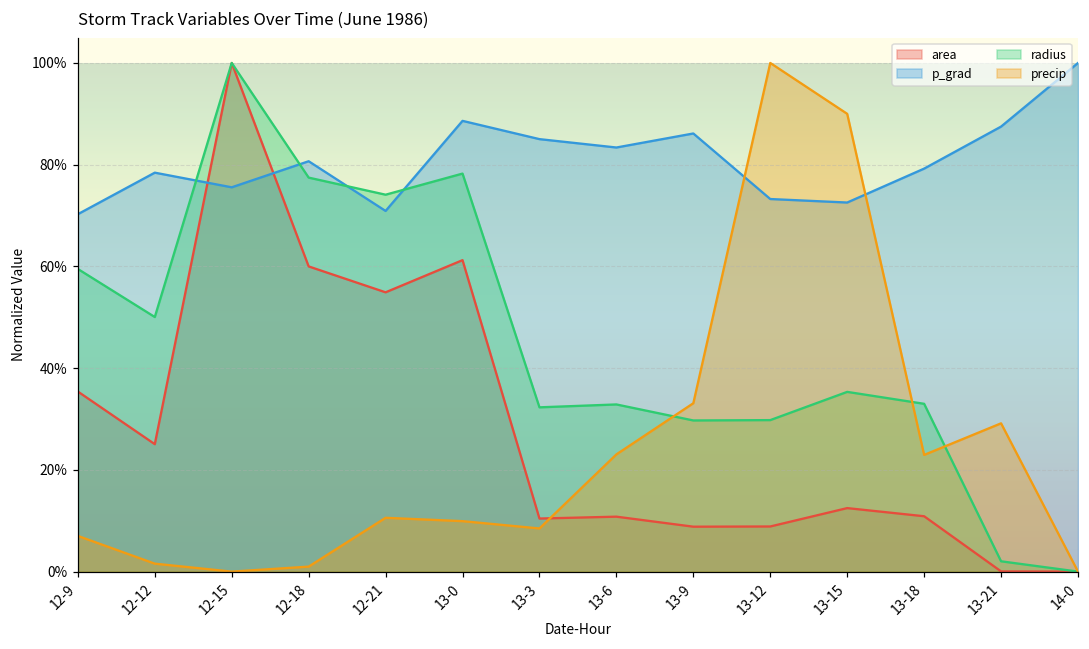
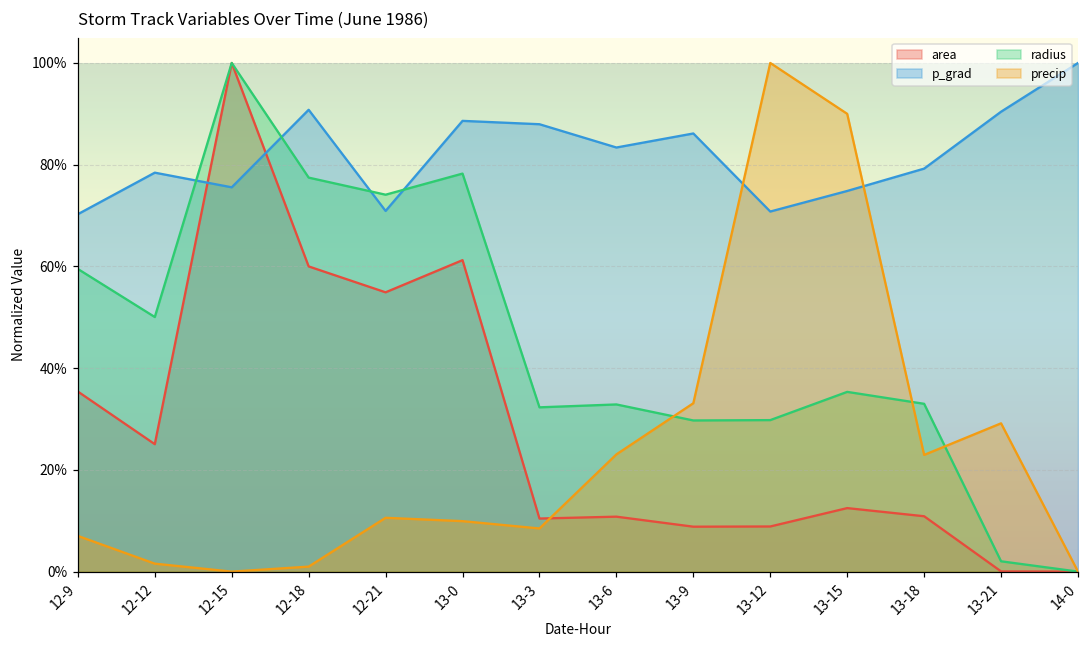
p_grad, 12-18: 81% -> 91%
p_grad, 13-3: 85% -> 88%
p_grad, 13-12: 73% -> 71%
p_grad, 13-15: 73% -> 75%
p_grad, 13-21: 87% -> 90%
